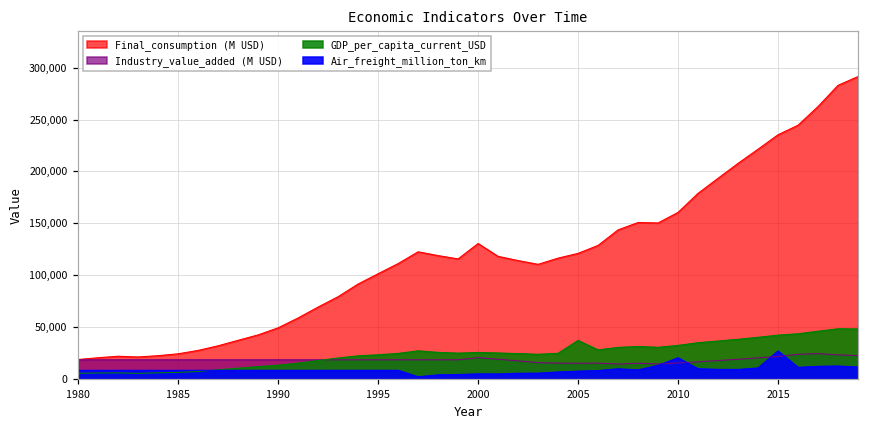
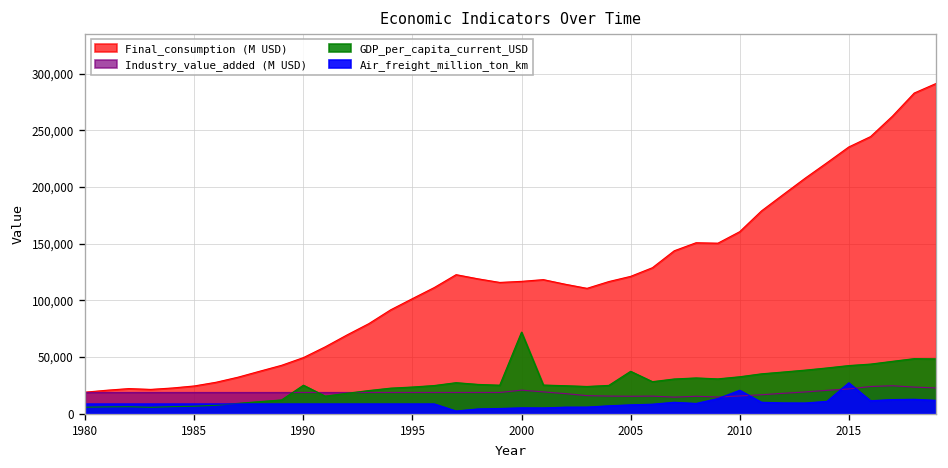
GDP_per_capita_current_USD, 1990: 10,000 -> 30,000
Final_consumption (M USD), 2000: 130,000 -> 120,000
GDP_per_capita_current_USD, 2000: 30,000 -> 70,000
